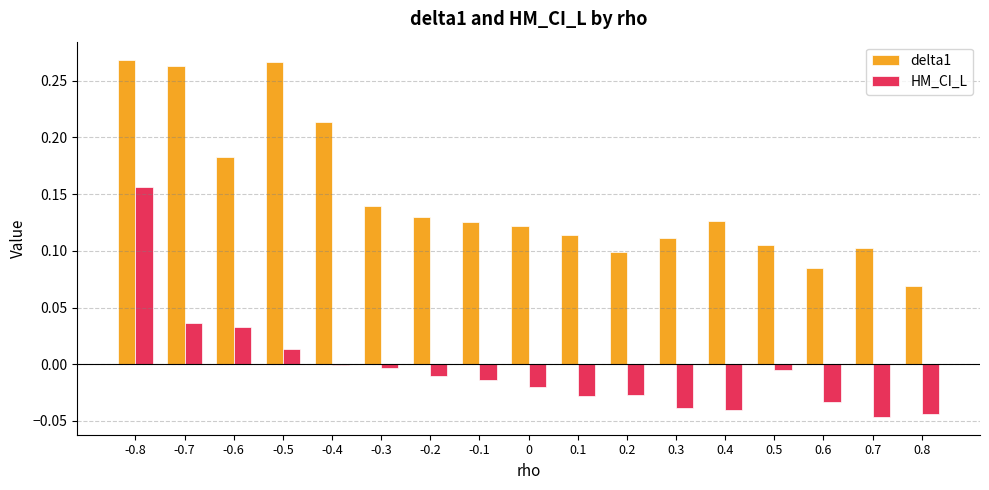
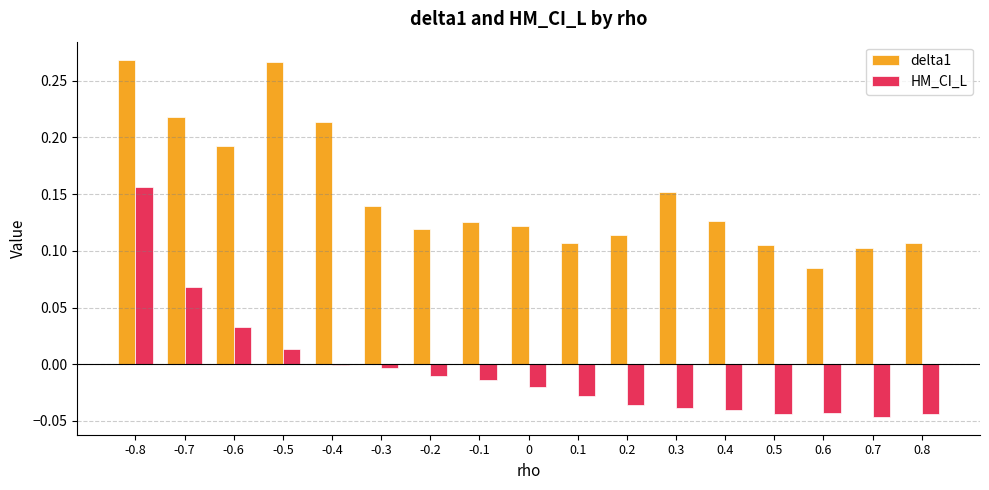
delta1, -0.7: 0.263 -> 0.218
HM_CI_L, -0.7: 0.037 -> 0.068
delta1, -0.6: 0.183 -> 0.192
delta1, -0.2: 0.130 -> 0.119
delta1, 0.1: 0.114 -> 0.107
delta1, 0.2: 0.099 -> 0.114
HM_CI_L, 0.2: -0.027 -> -0.036
delta1, 0.3: 0.111 -> 0.152
HM_CI_L, 0.5: -0.005 -> -0.044
HM_CI_L, 0.6: -0.033 -> -0.043
delta1, 0.8: 0.069 -> 0.106
